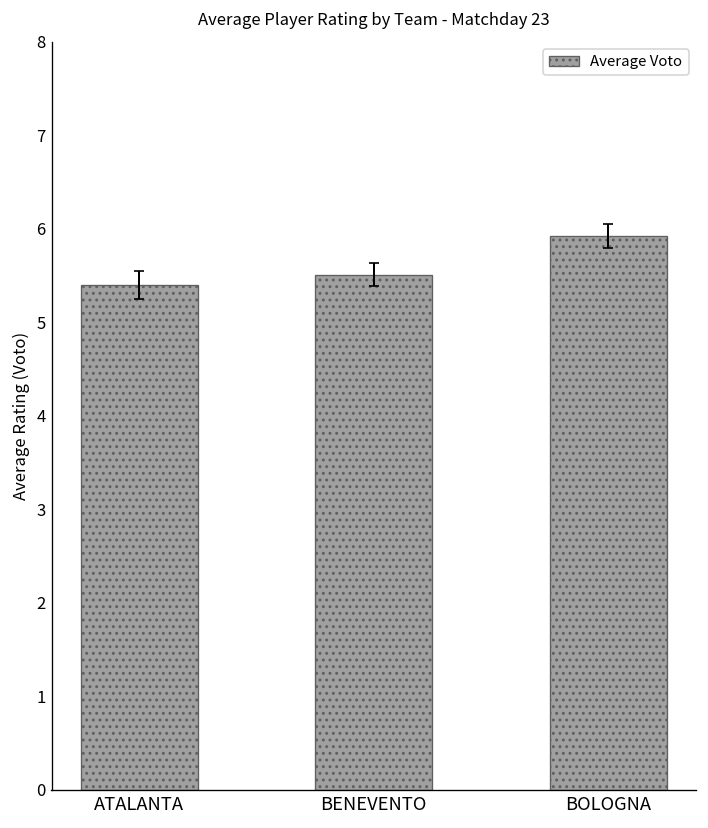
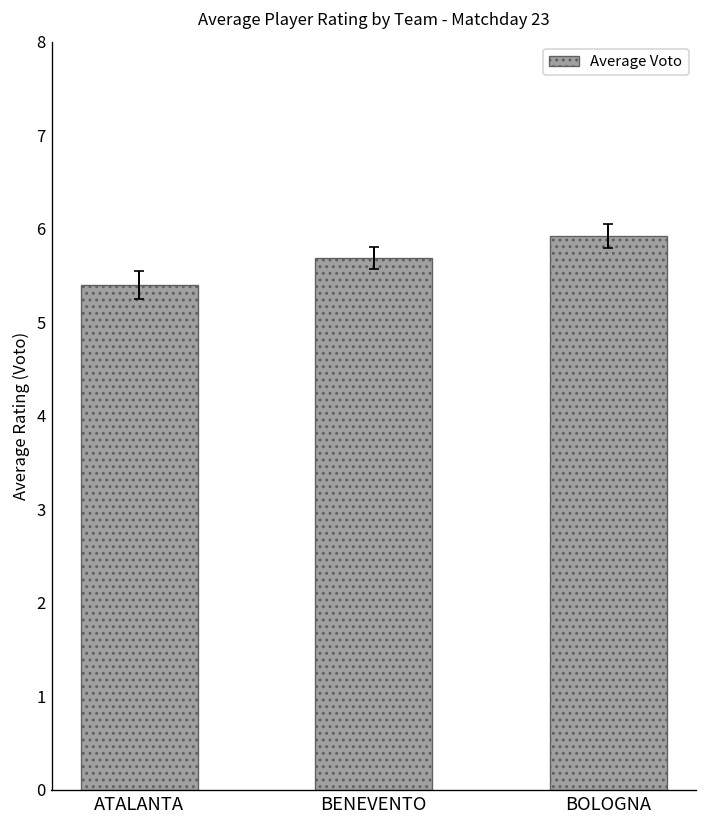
Average Voto, BENEVENTO: 5.5 -> 5.7
